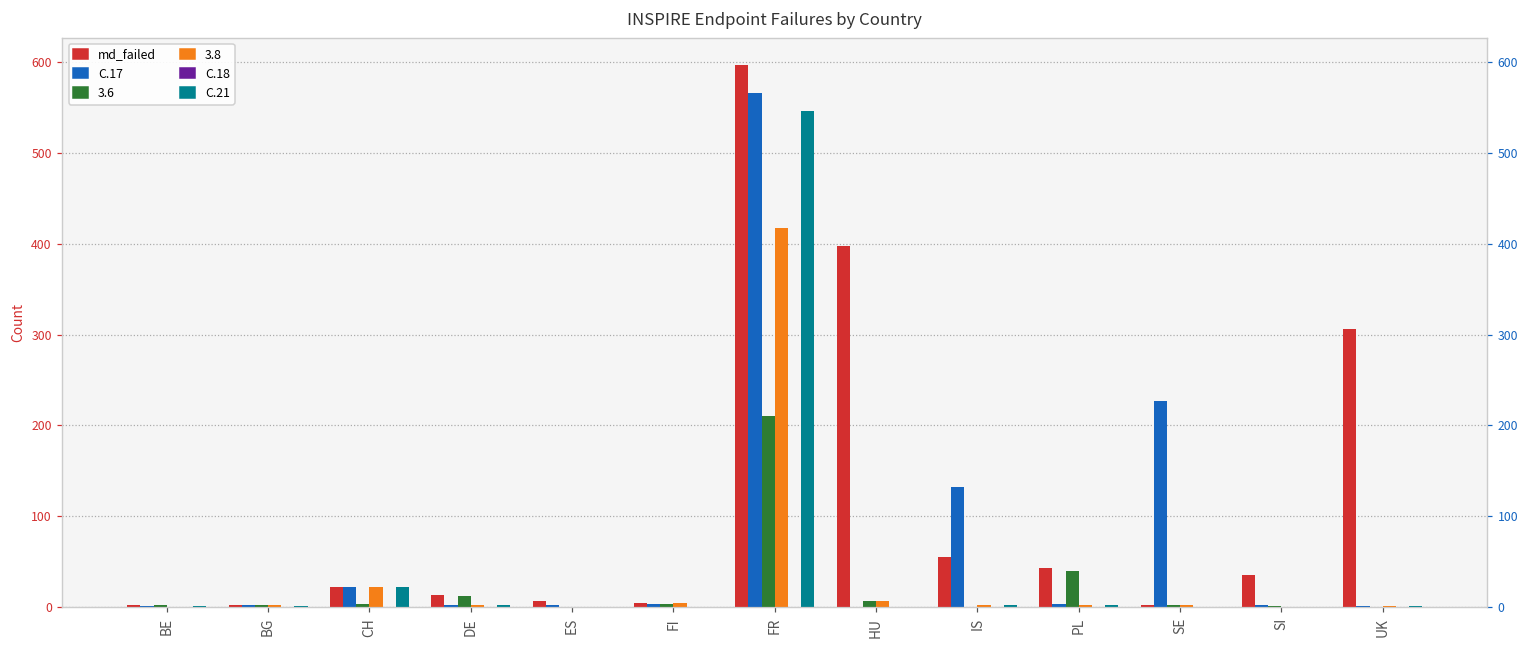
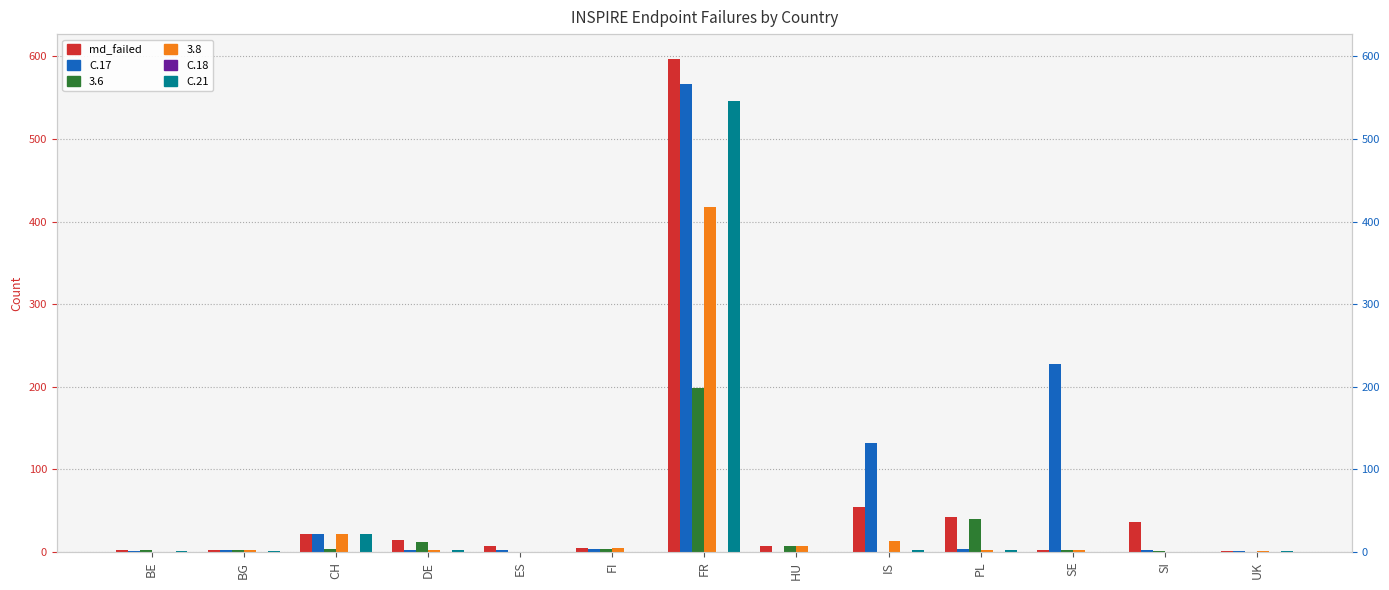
3.6, FR: 210 -> 200
md_failed, HU: 400 -> 10
3.8, IS: 0 -> 10
md_failed, UK: 310 -> 0
